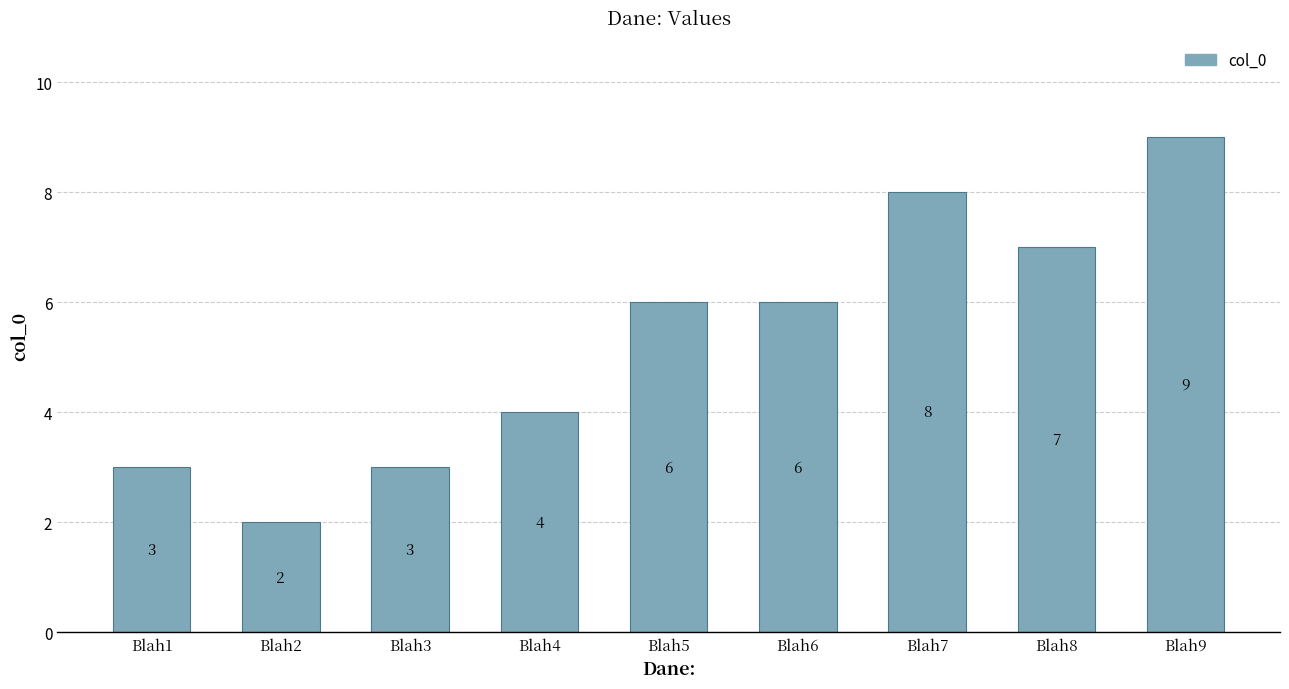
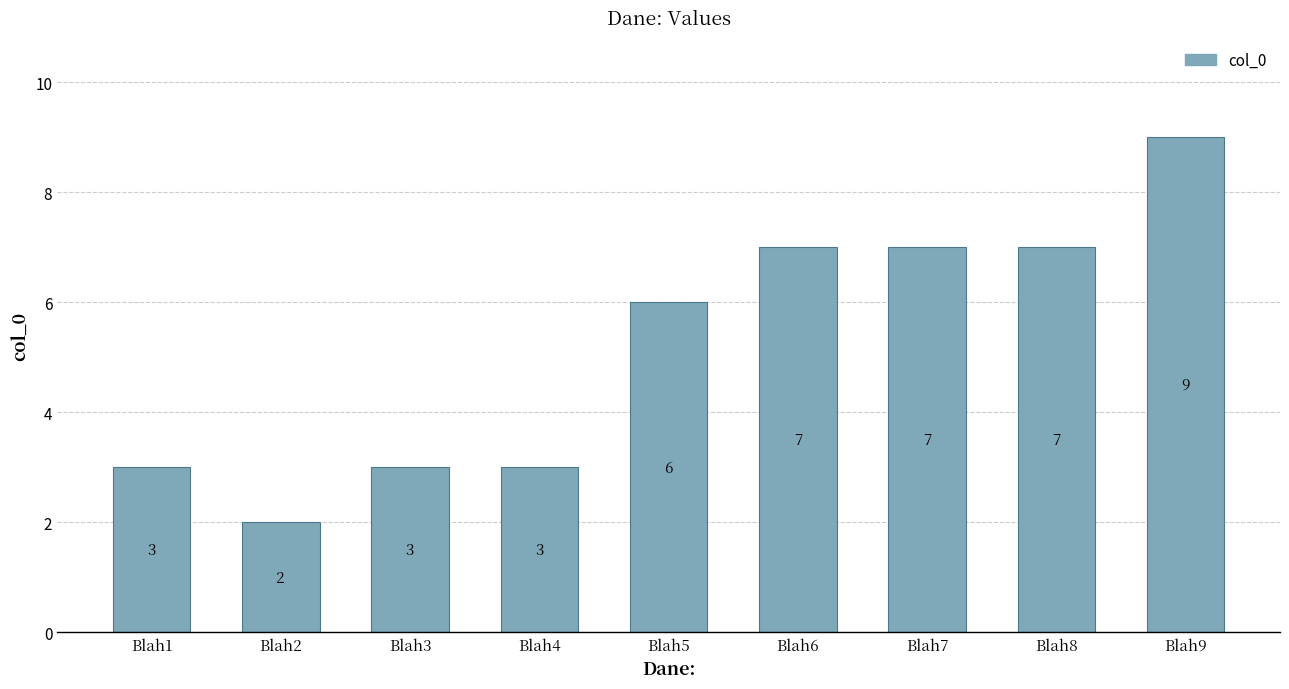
Blah4: 4 -> 3
Blah6: 6 -> 7
Blah7: 8 -> 7
